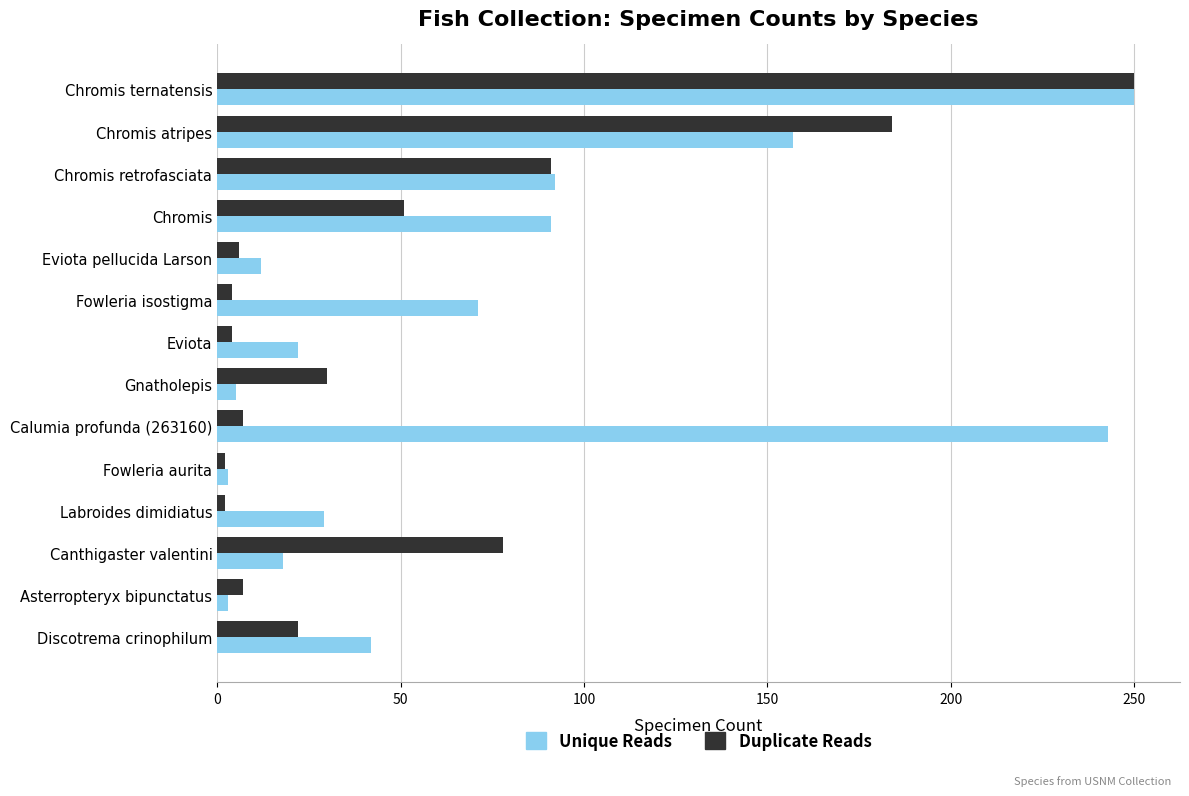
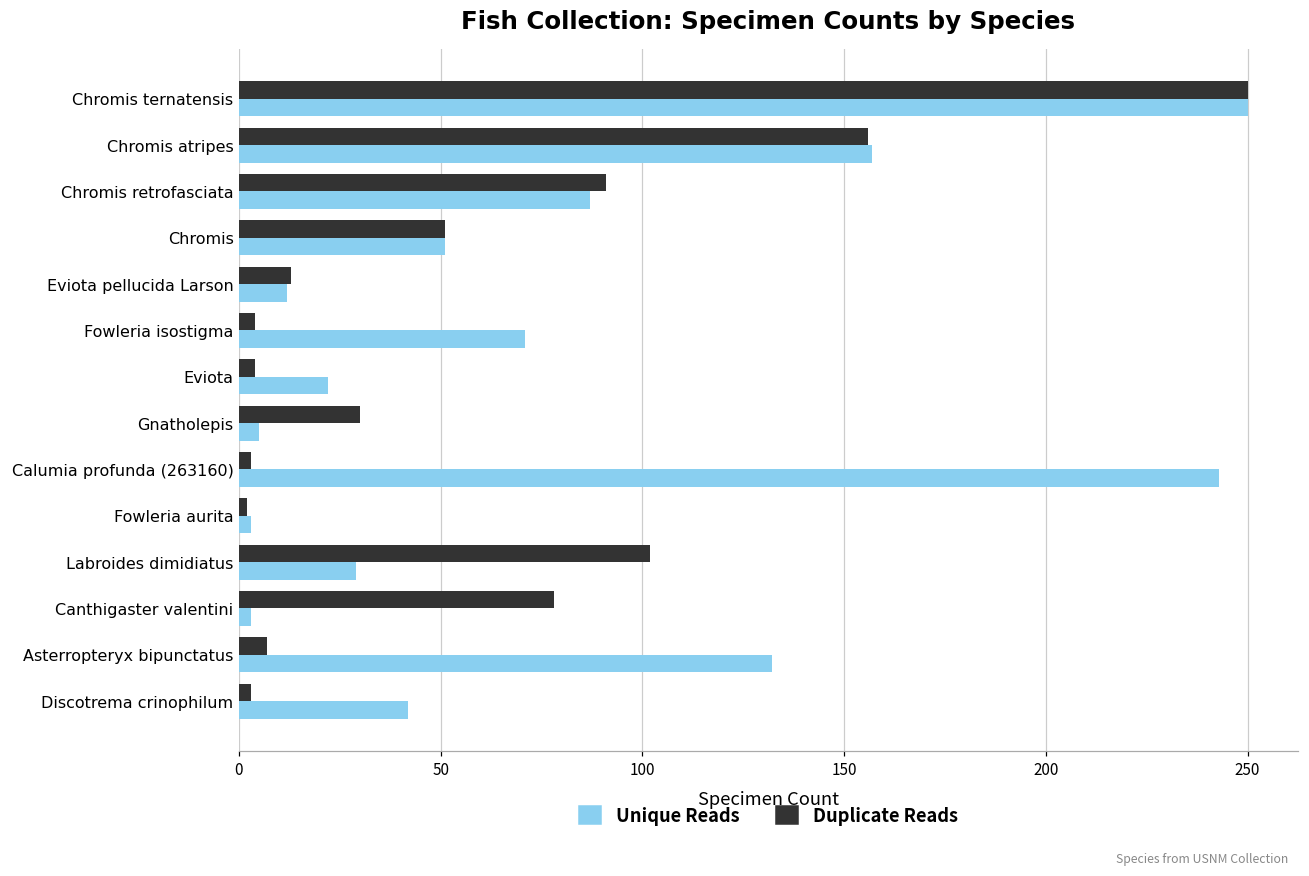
Duplicate Reads, Chromis atripes: 184 -> 156
Unique Reads, Chromis retrofasciata: 92 -> 87
Unique Reads, Chromis: 91 -> 51
Duplicate Reads, Eviota pellucida Larson: 6 -> 13
Duplicate Reads, Calumia profunda (263160): 7 -> 3
Duplicate Reads, Labroides dimidiatus: 2 -> 102
Unique Reads, Canthigaster valentini: 18 -> 3
Unique Reads, Asterropteryx bipunctatus: 3 -> 132
Duplicate Reads, Discotrema crinophilum: 22 -> 3
